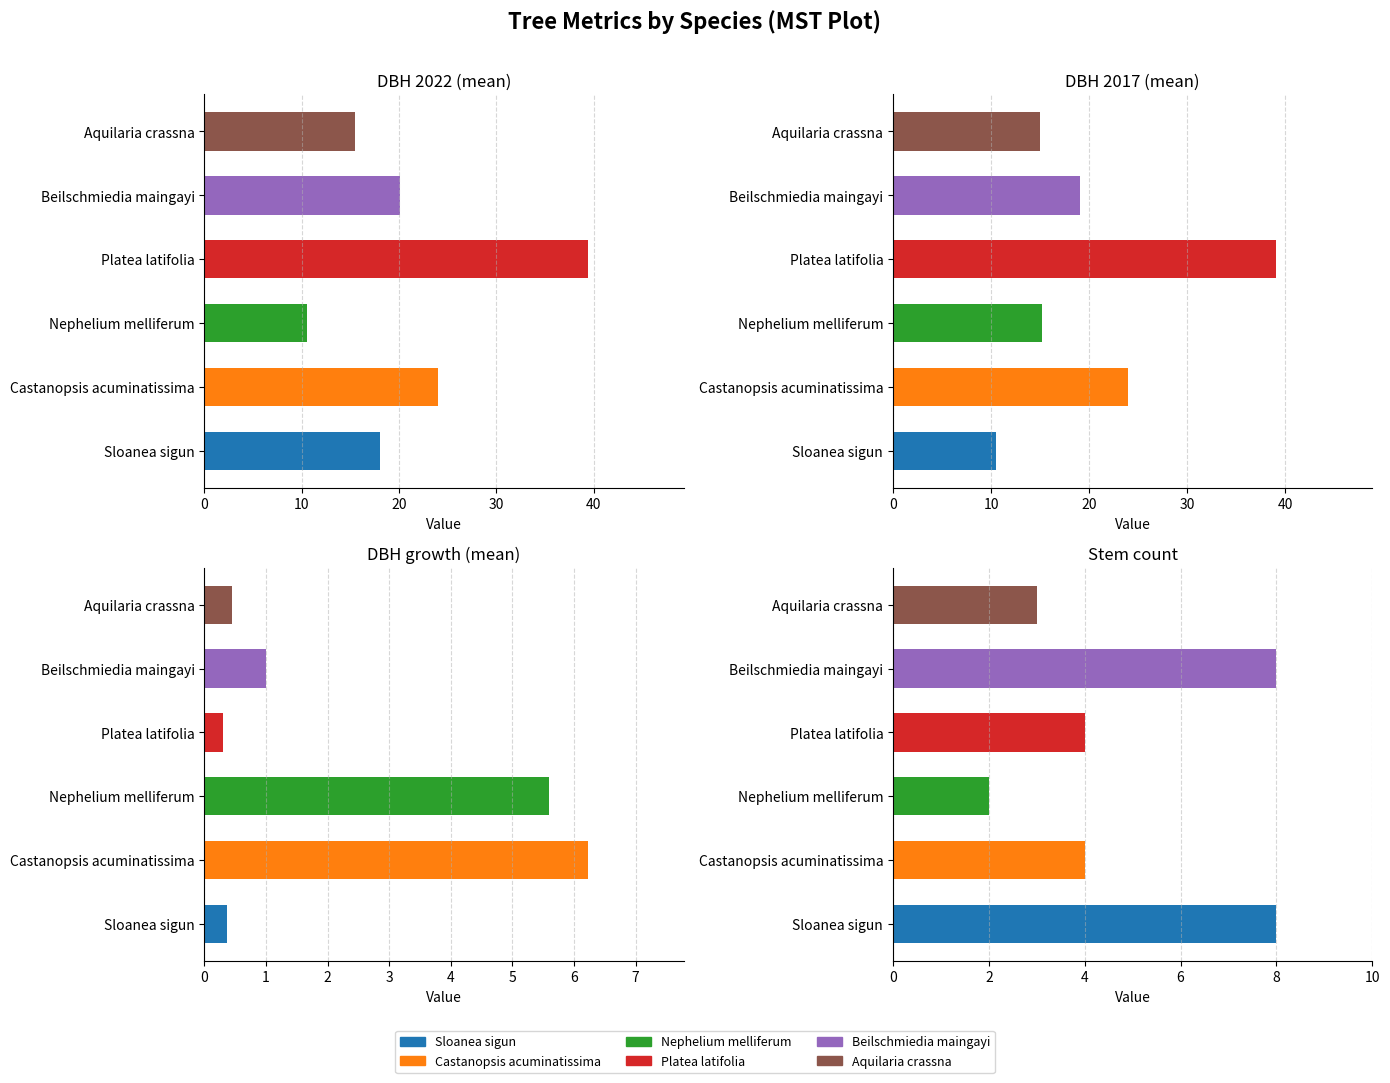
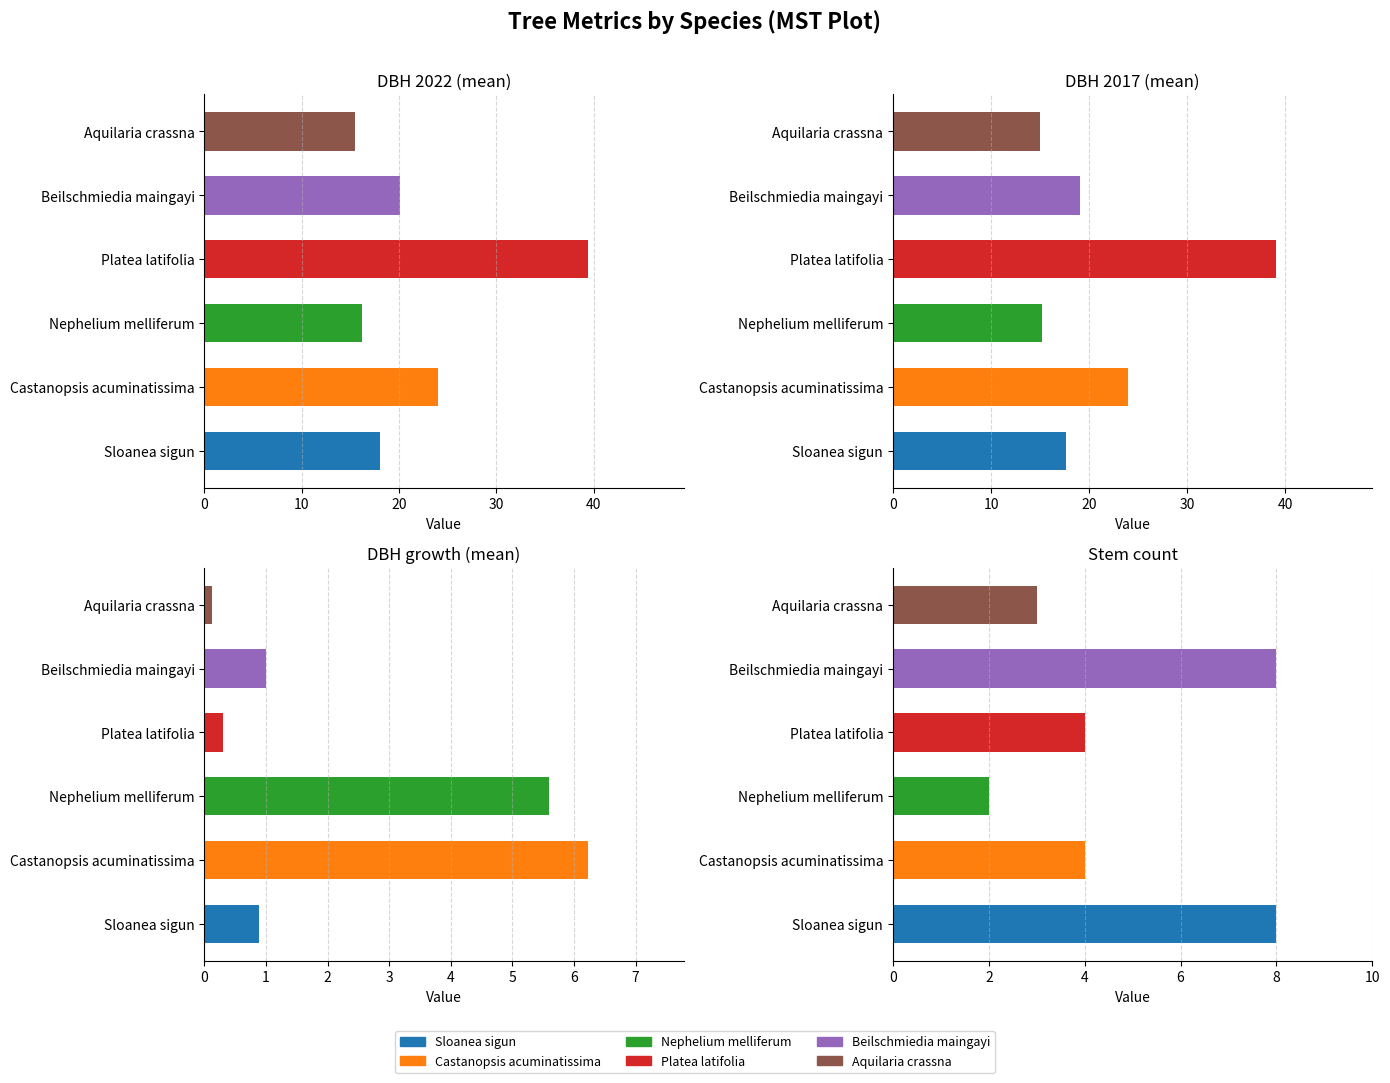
DBH 2022 (mean), Nephelium melliferum: 11 -> 16
DBH 2017 (mean), Sloanea sigun: 11 -> 18
DBH growth (mean), Aquilaria crassna: 0.5 -> 0.1
DBH growth (mean), Sloanea sigun: 0.4 -> 0.9
